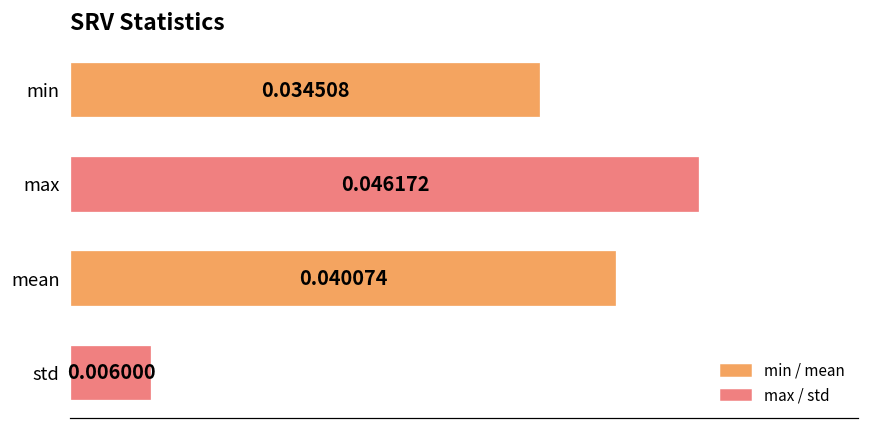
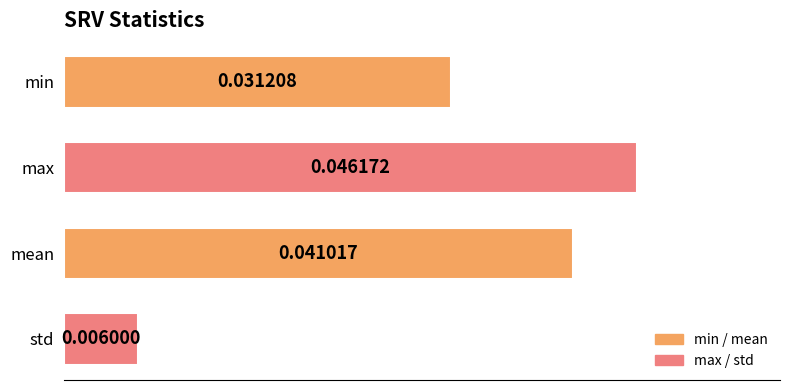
min: 0.034508 -> 0.031208
mean: 0.040074 -> 0.041017
